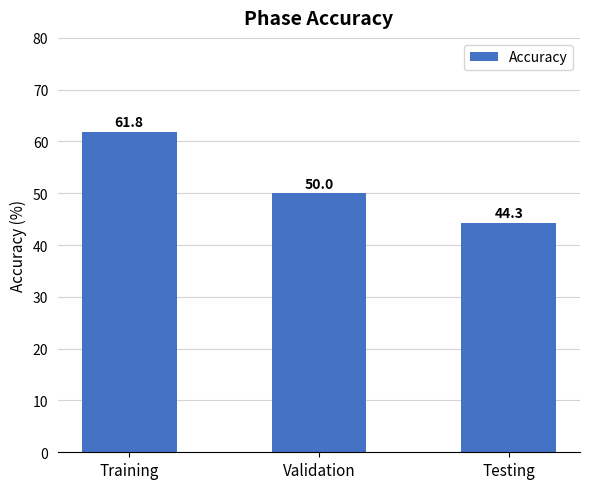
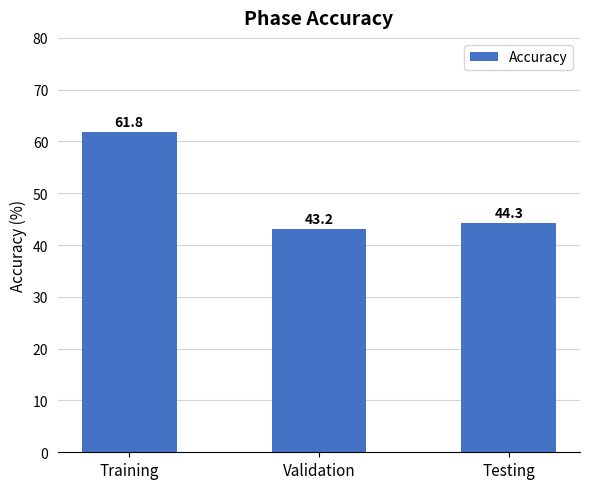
Validation: 50.0 -> 43.2
